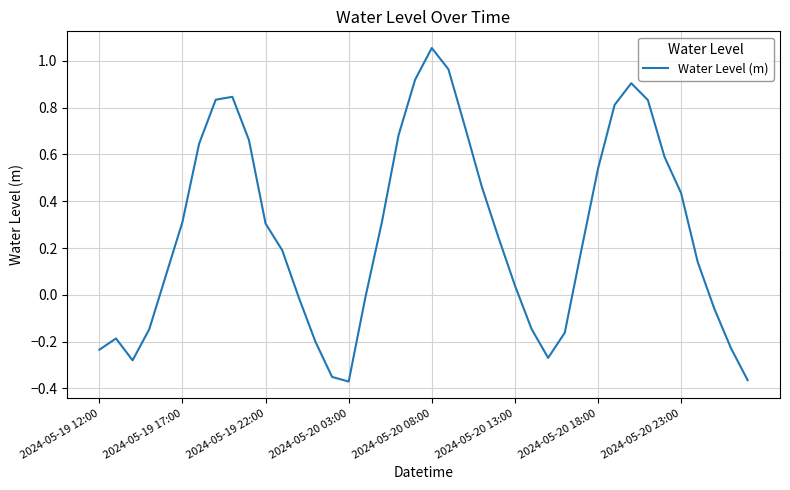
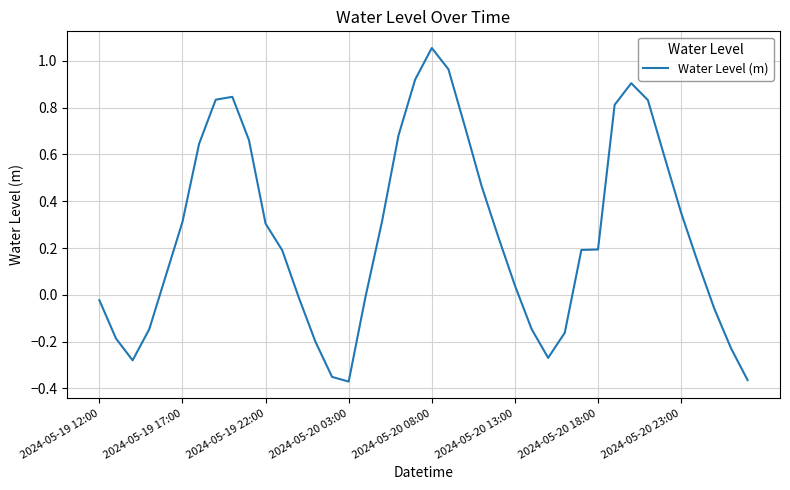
2024-05-19 12:00: -0.23 -> -0.02
2024-05-20 18:00: 0.54 -> 0.19
2024-05-20 23:00: 0.43 -> 0.35
